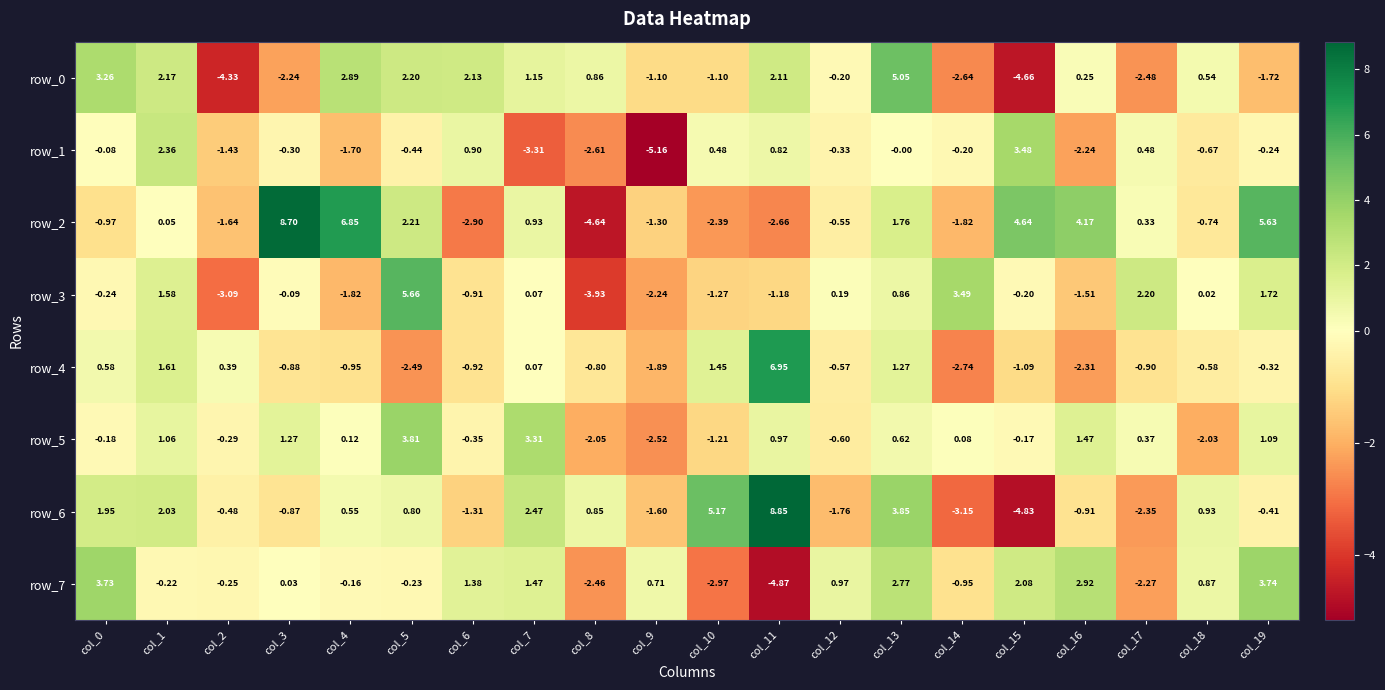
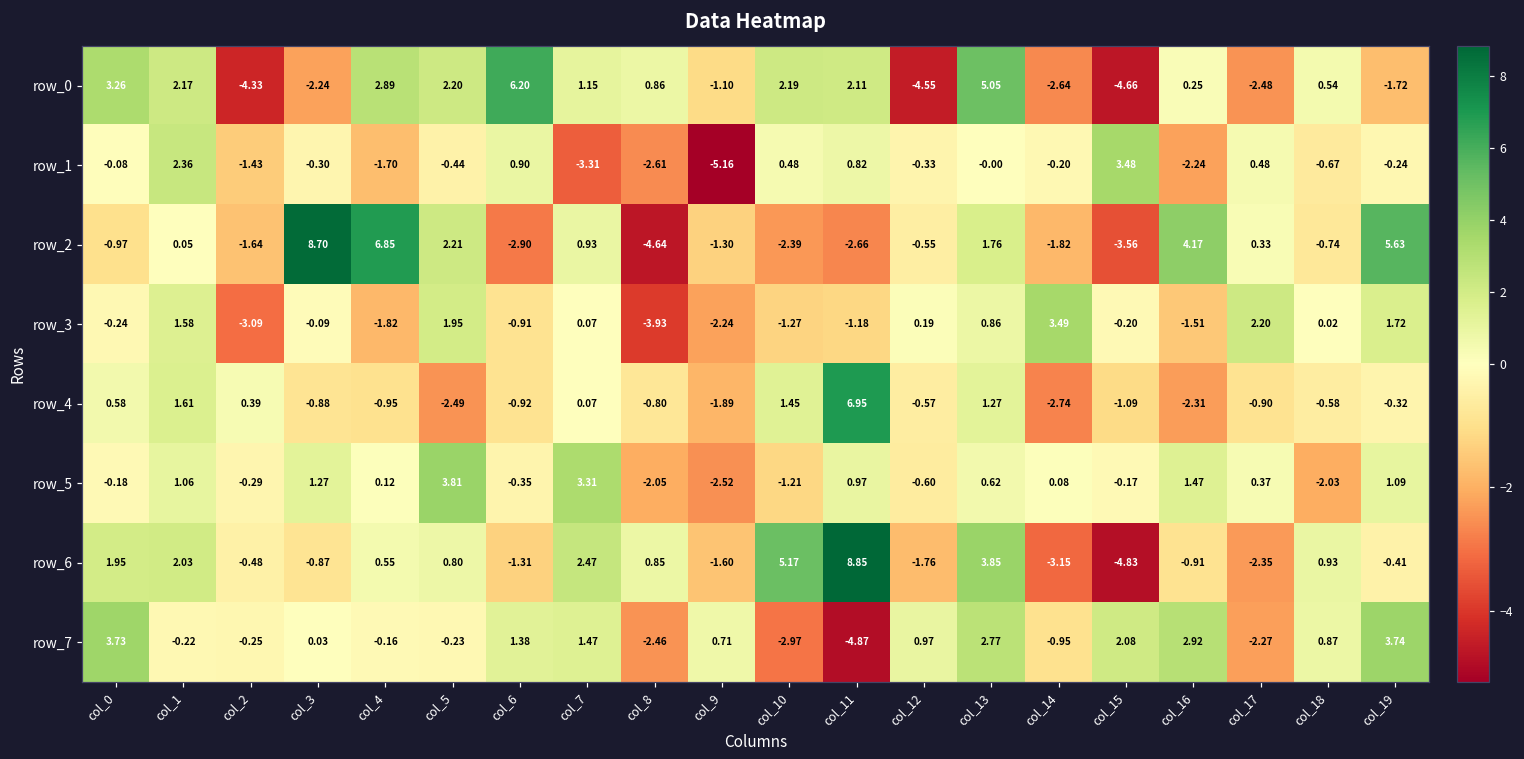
row_0, col_6: 2.13 -> 6.20
row_0, col_10: -1.10 -> 2.19
row_0, col_12: -0.20 -> -4.55
row_2, col_15: 4.64 -> -3.56
row_3, col_5: 5.66 -> 1.95
